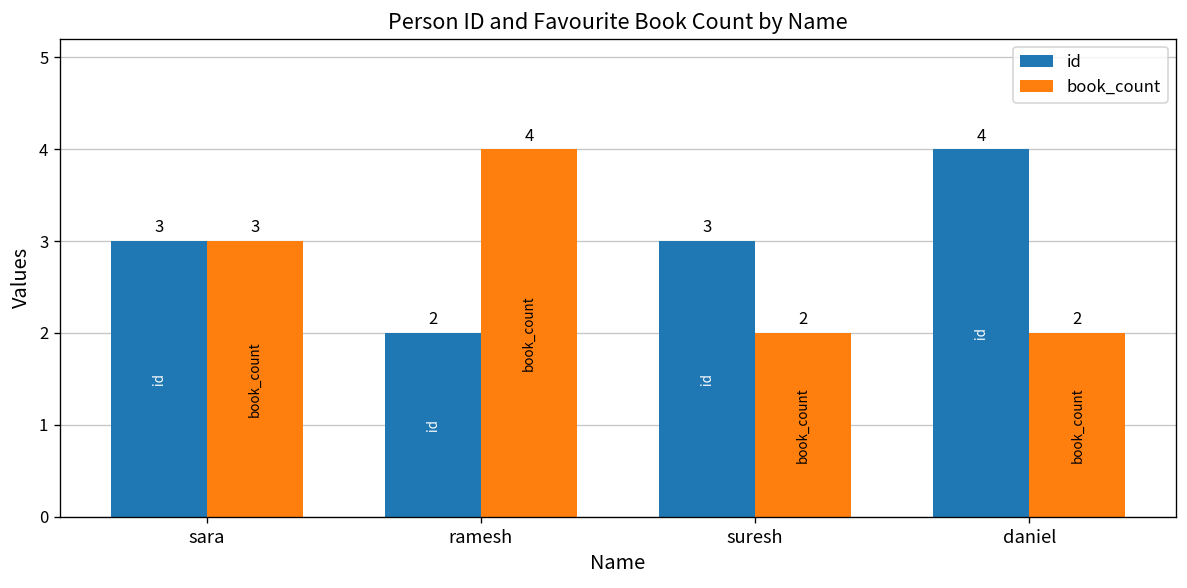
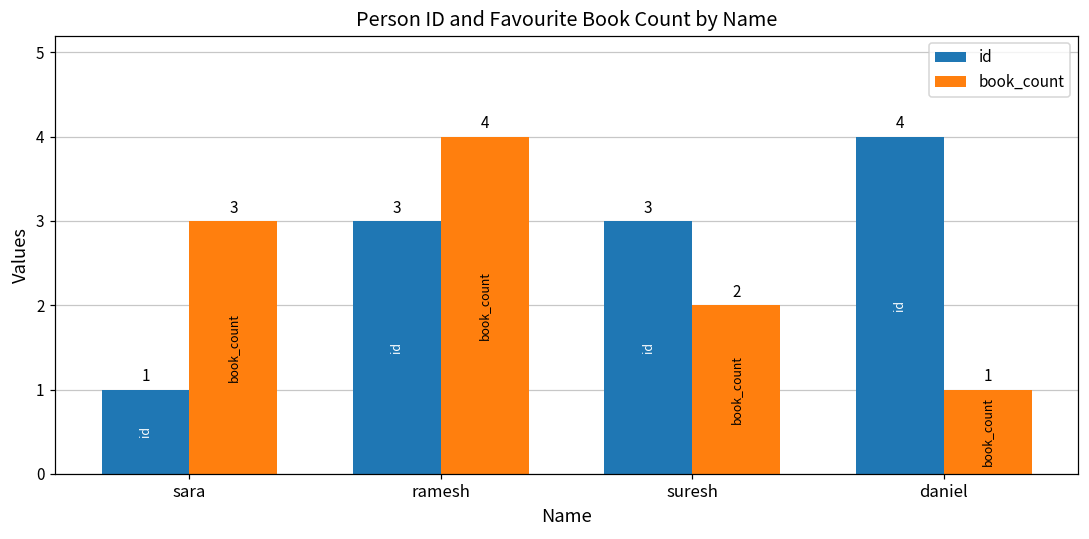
id, sara: 3 -> 1
id, ramesh: 2 -> 3
book_count, daniel: 2 -> 1
